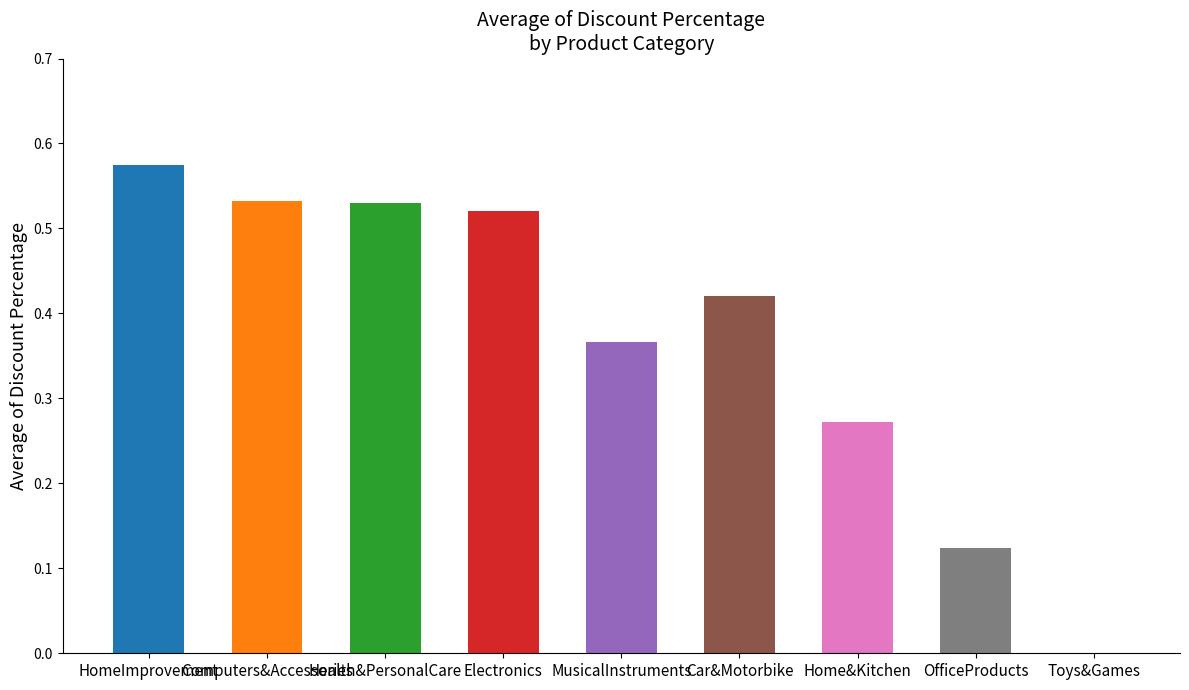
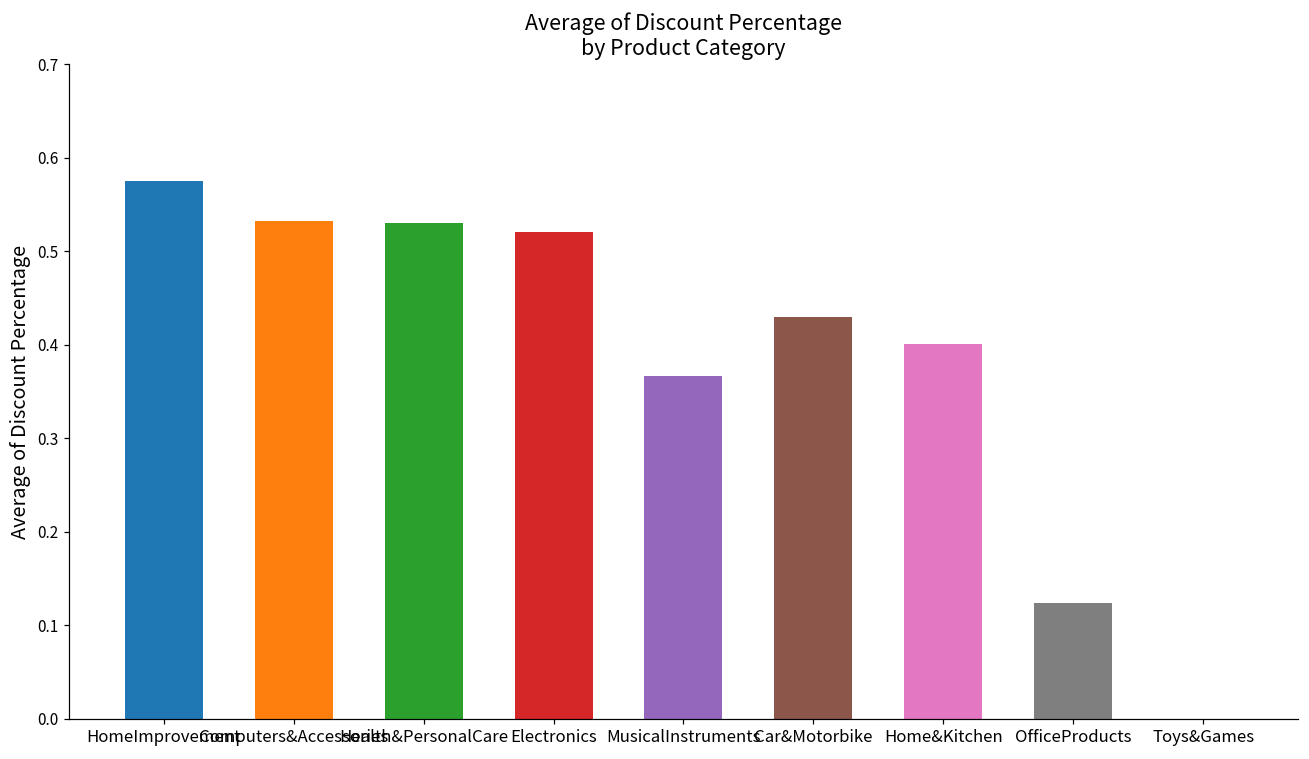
Car&Motorbike: 0.42 -> 0.43
Home&Kitchen: 0.27 -> 0.40
